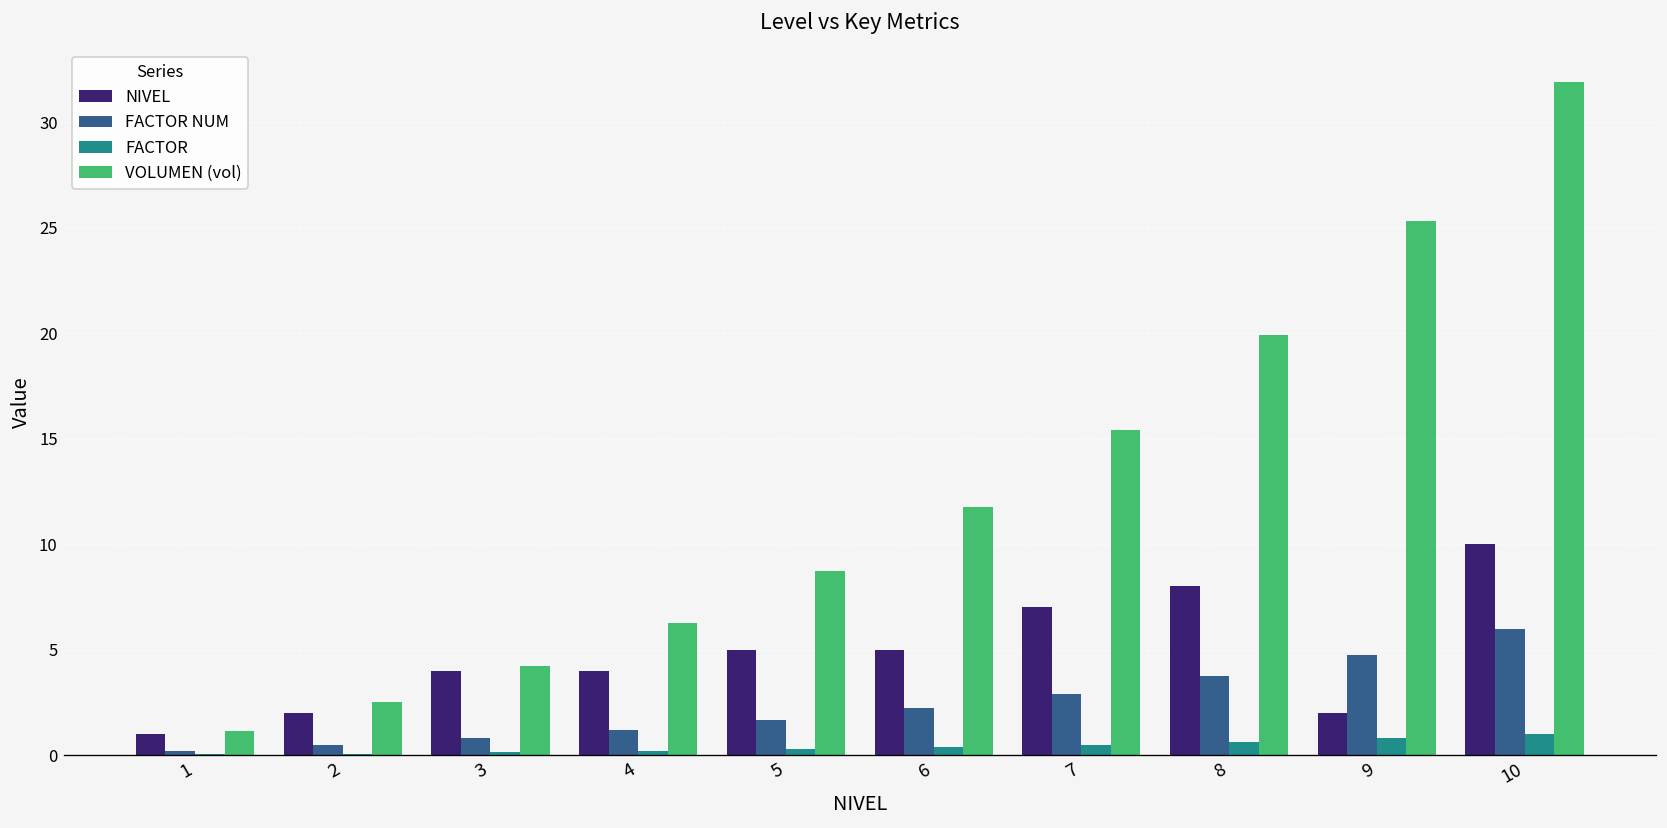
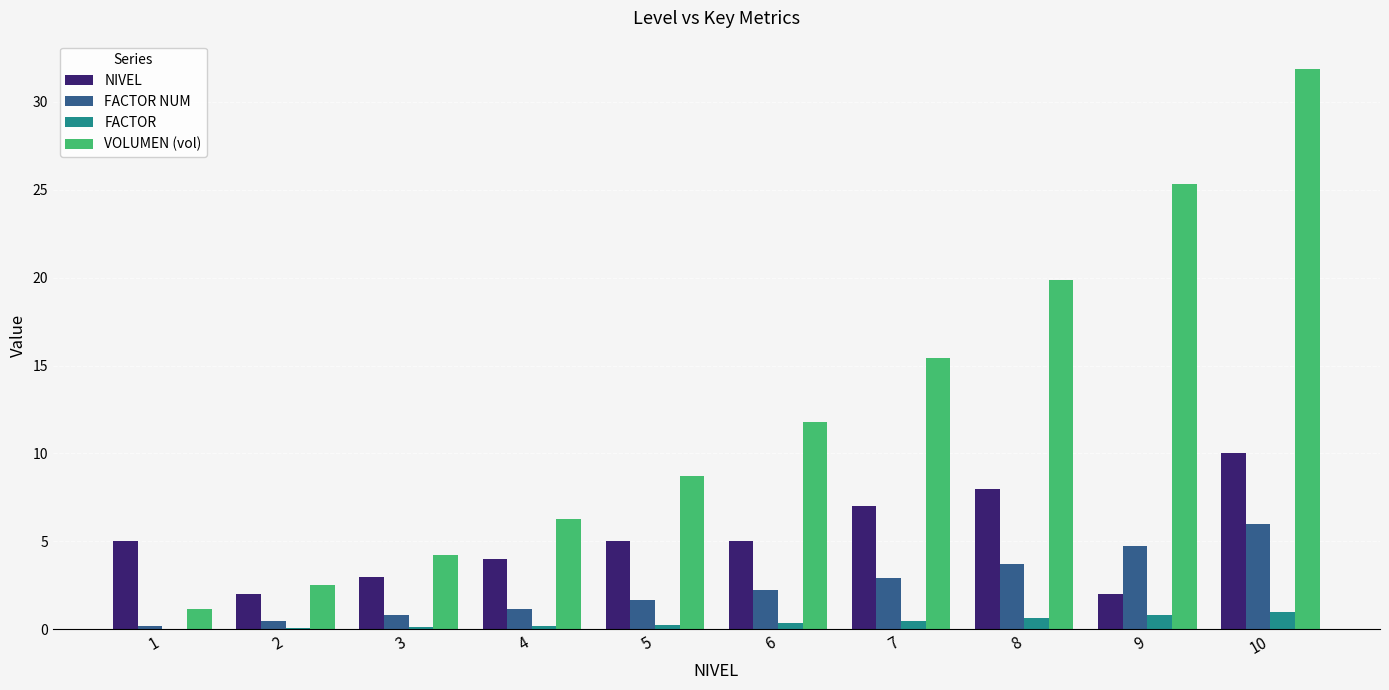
NIVEL, 1: 1 -> 5
NIVEL, 3: 4 -> 3
